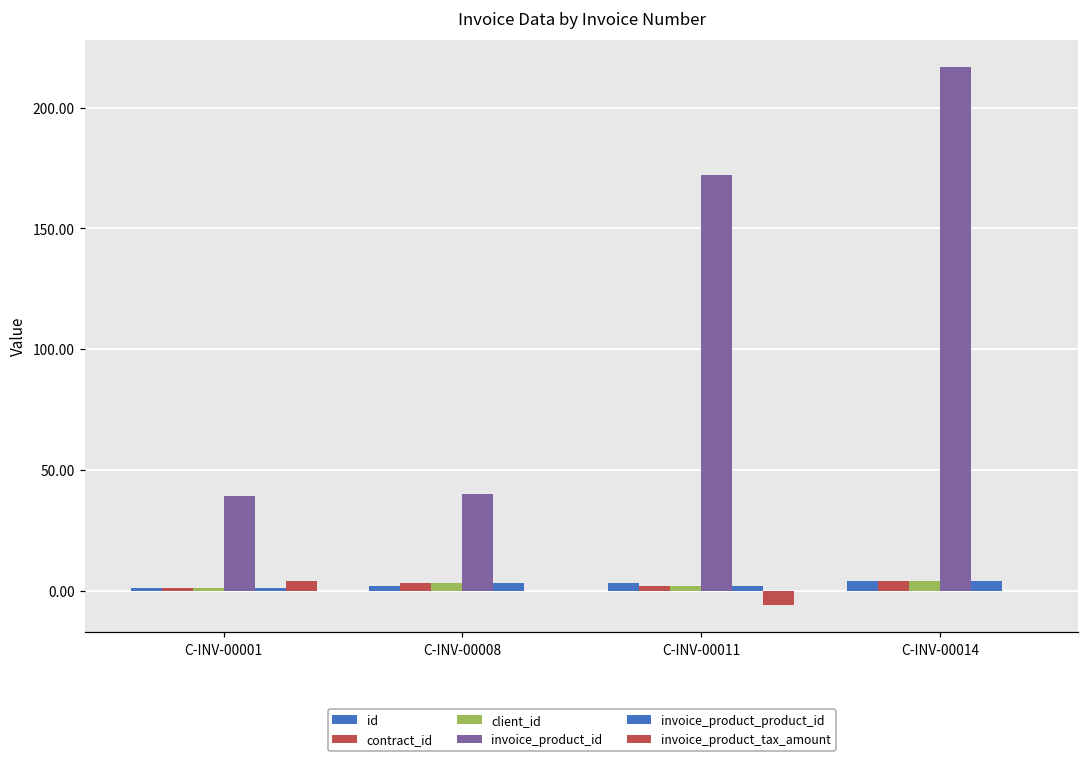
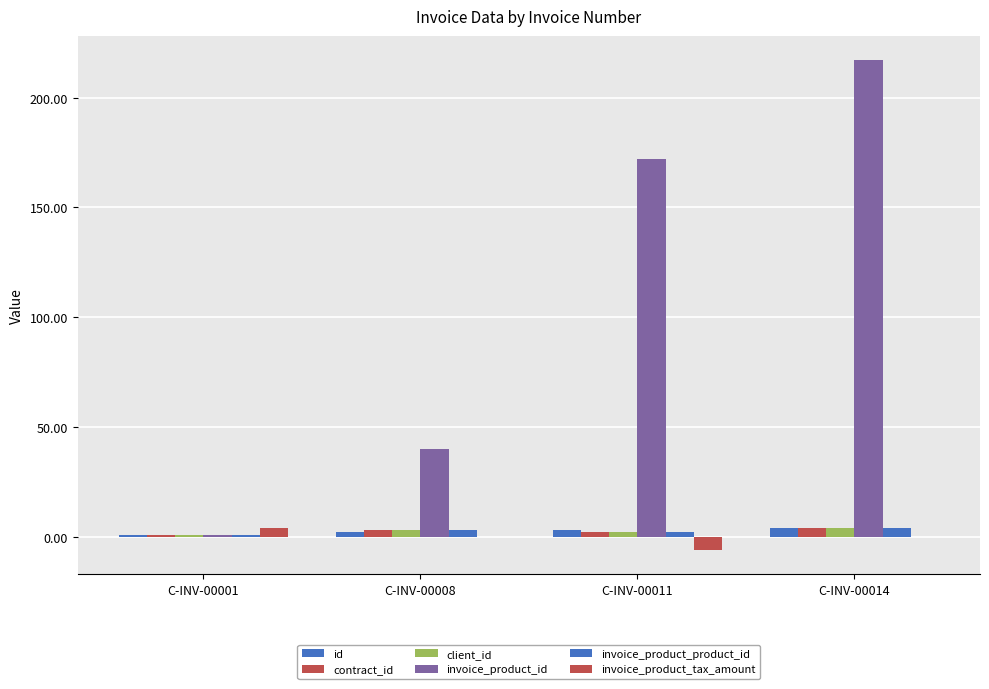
invoice_product_id, C-INV-00001: 39 -> 1
